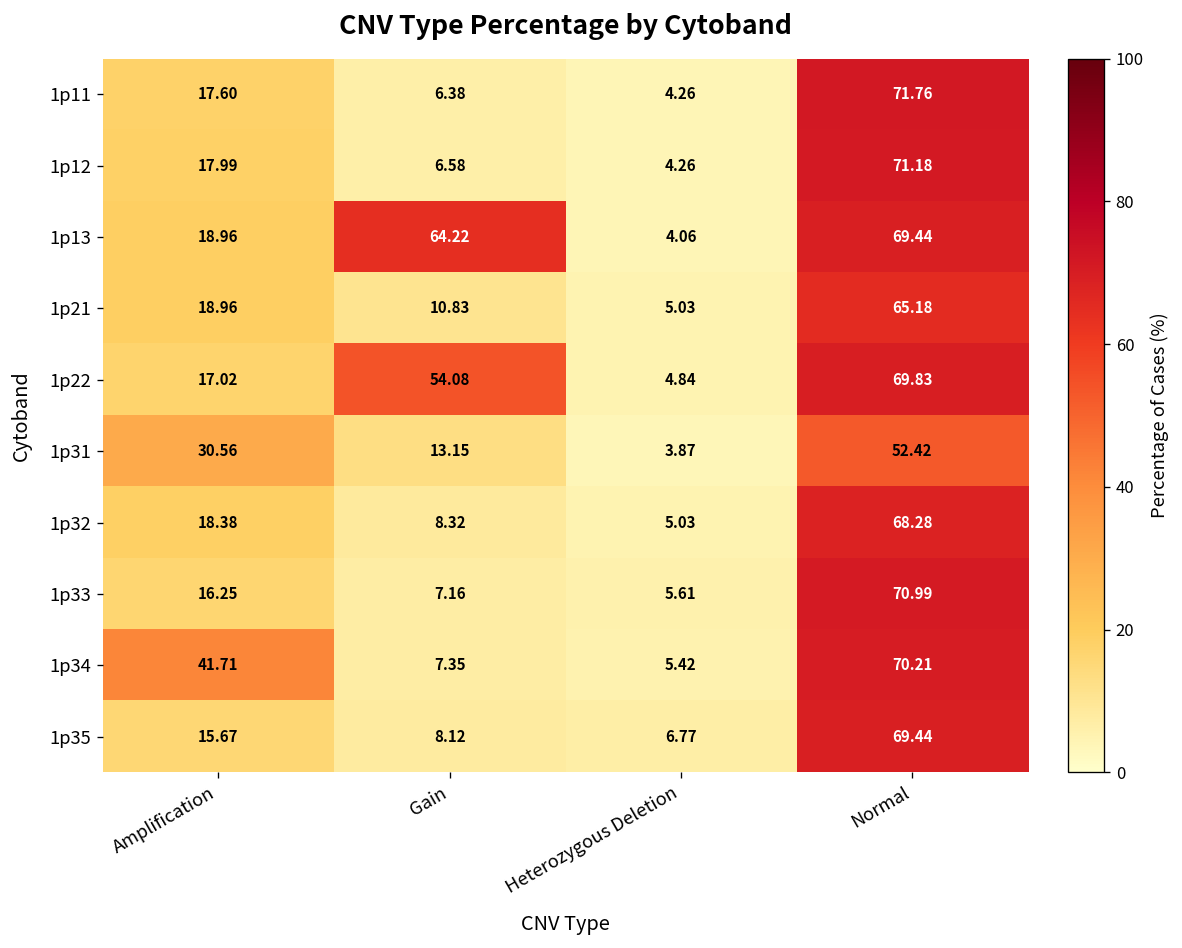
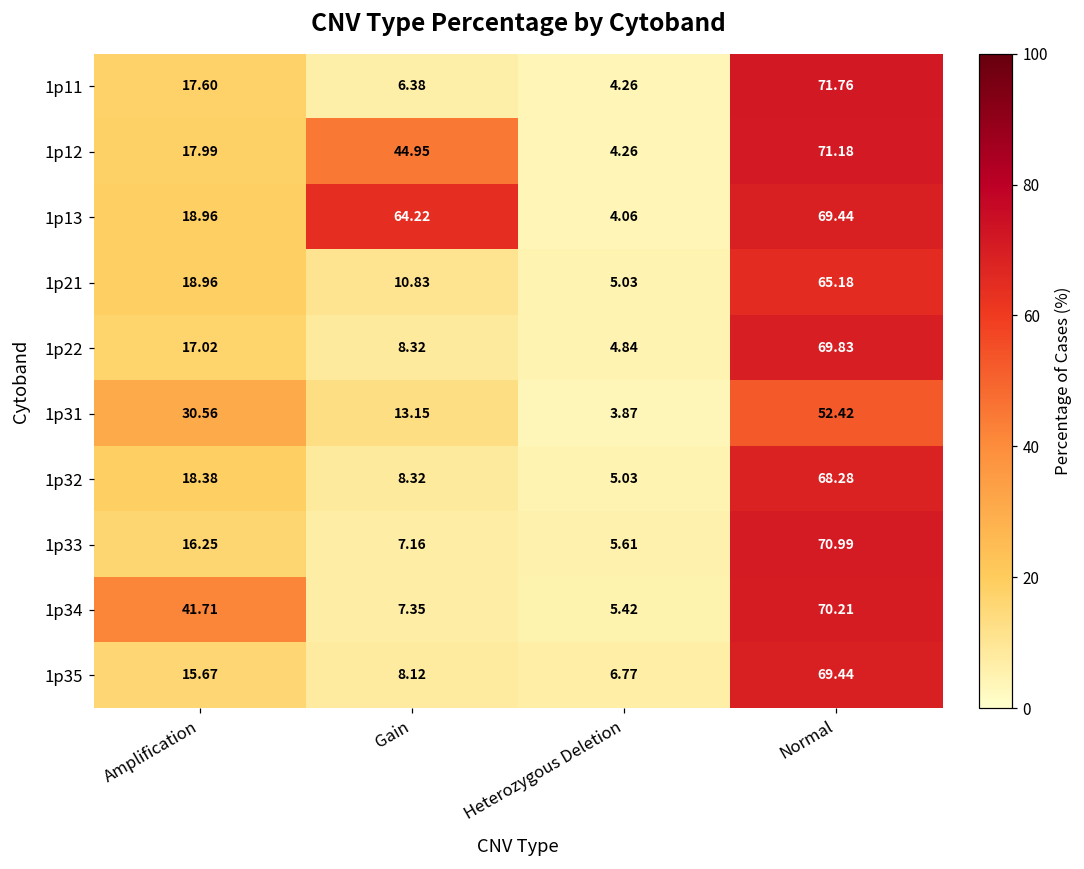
1p12, Gain: 6.58 -> 44.95
1p22, Gain: 54.08 -> 8.32
